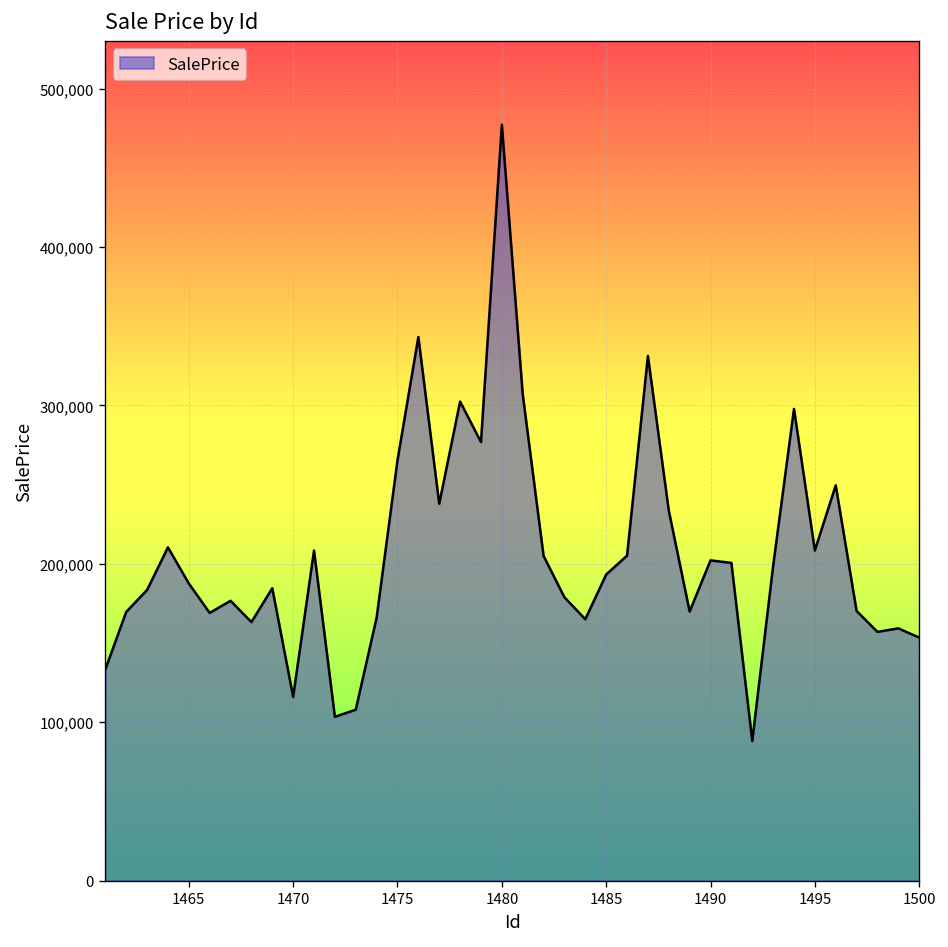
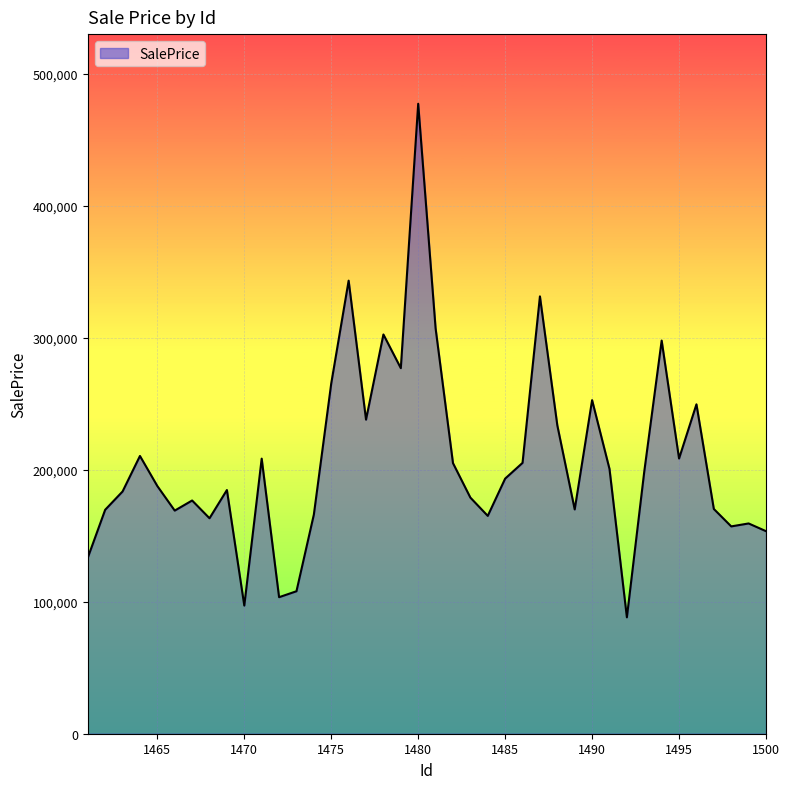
1470: 116,000 -> 97,000
1490: 202,000 -> 253,000
